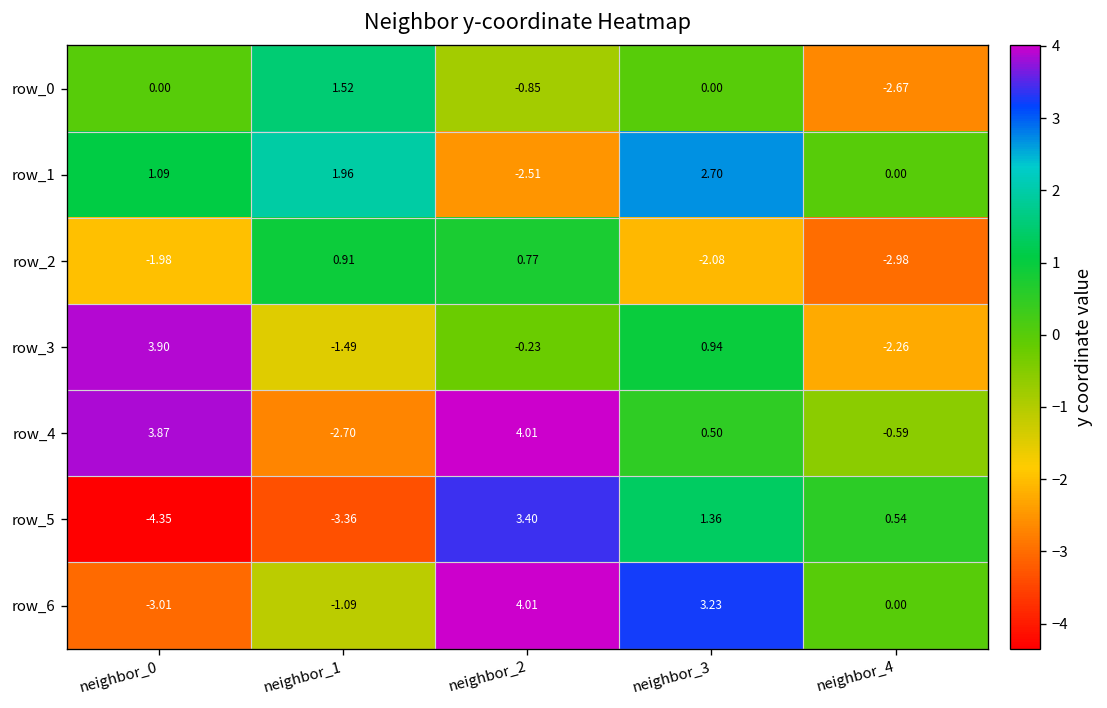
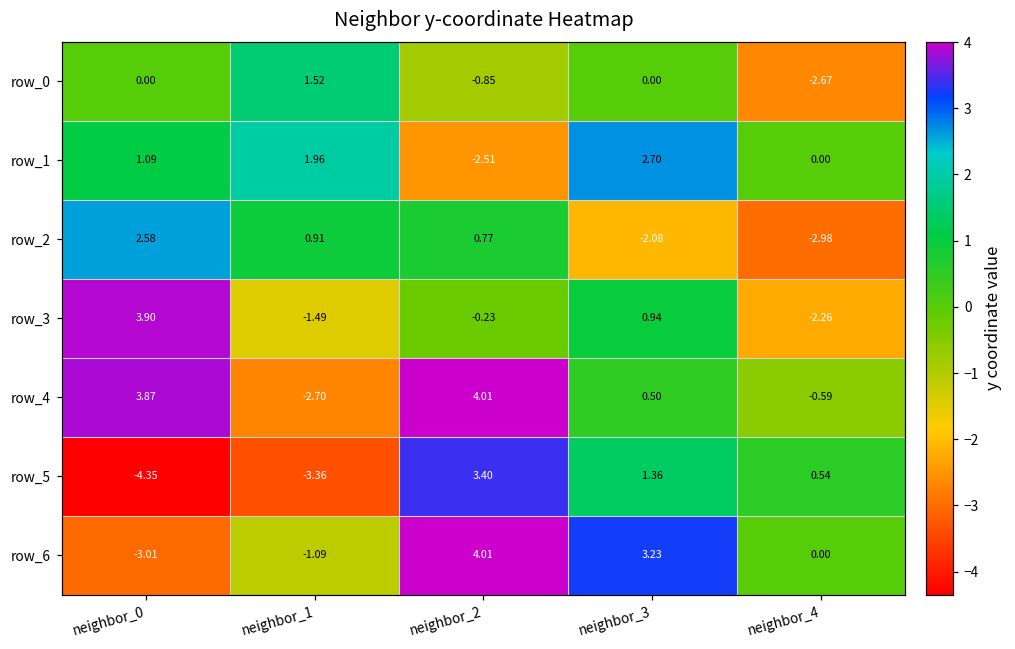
row_2, neighbor_0: -1.98 -> 2.58
